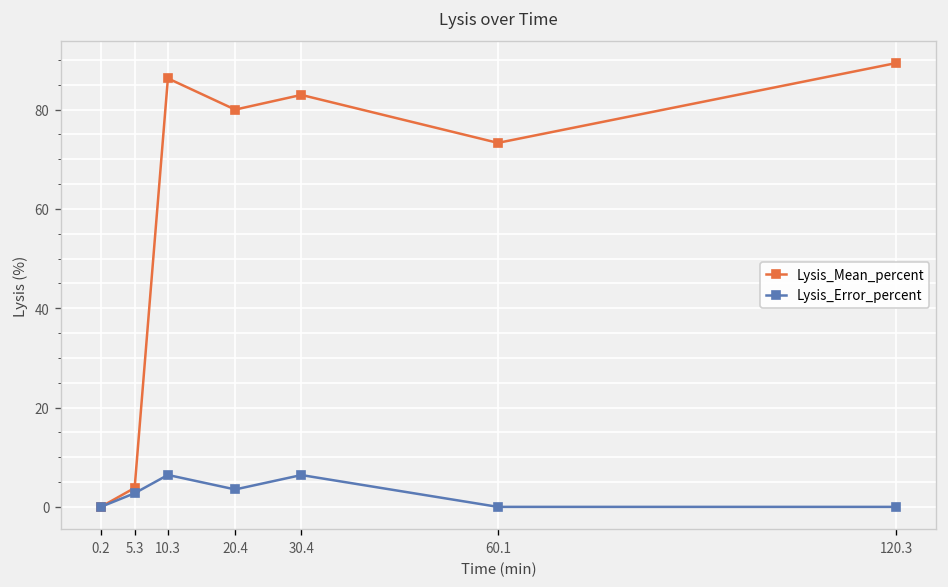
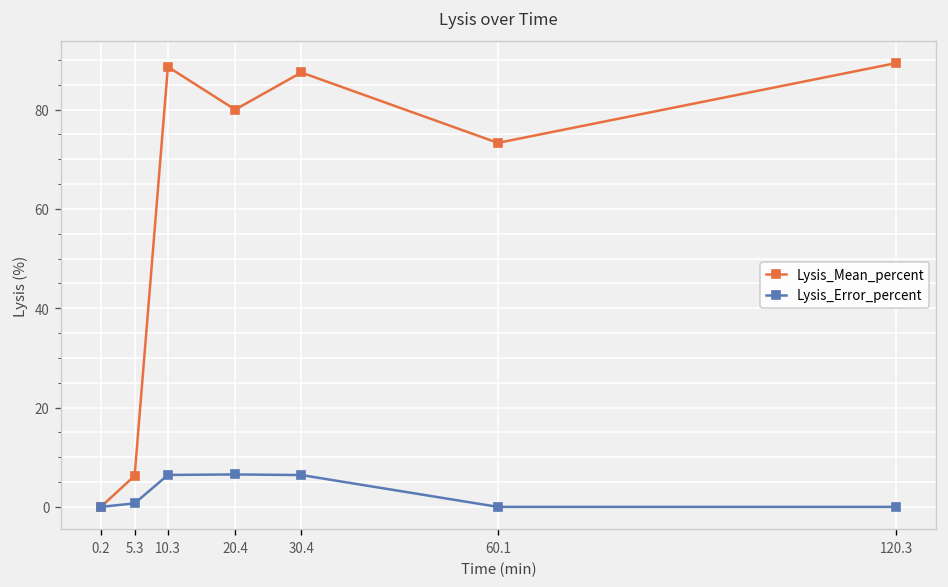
Lysis_Mean_percent, 5.3: 4 -> 6
Lysis_Error_percent, 5.3: 3 -> 1
Lysis_Mean_percent, 10.3: 86 -> 89
Lysis_Error_percent, 20.4: 4 -> 7
Lysis_Mean_percent, 30.4: 83 -> 87
